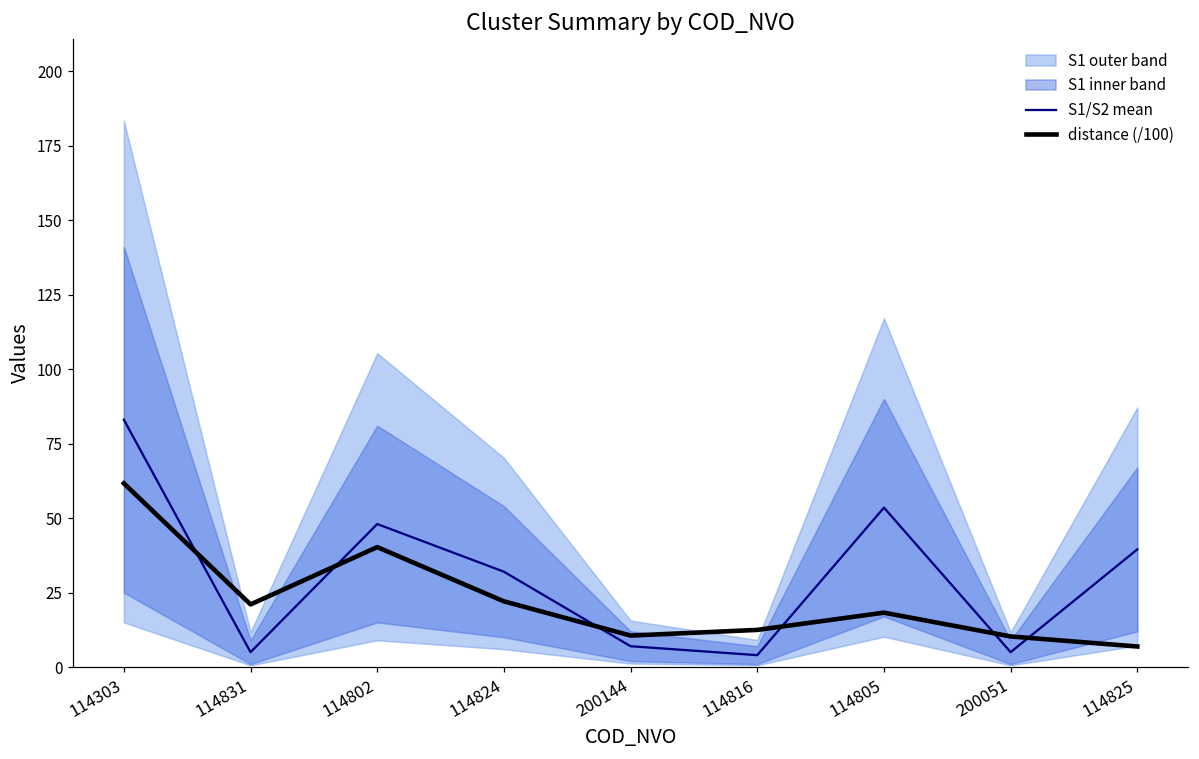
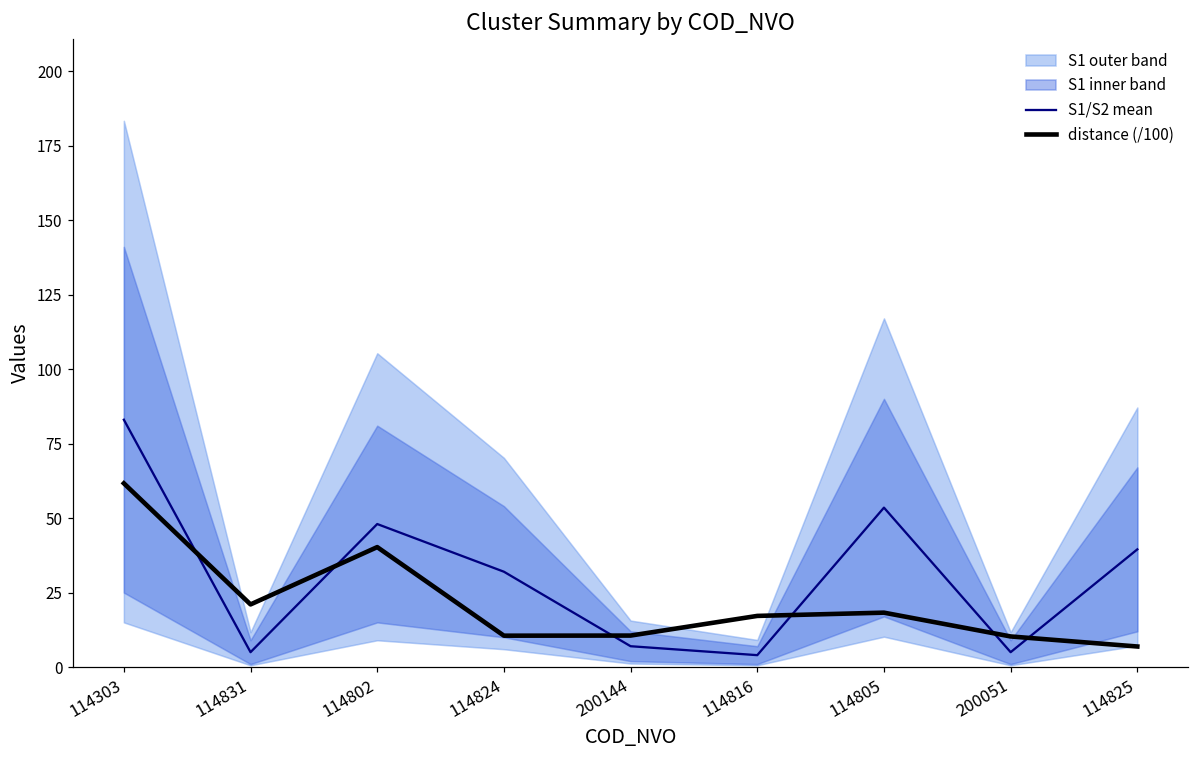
distance (/100), 114824: 22 -> 11
distance (/100), 114816: 12 -> 17
